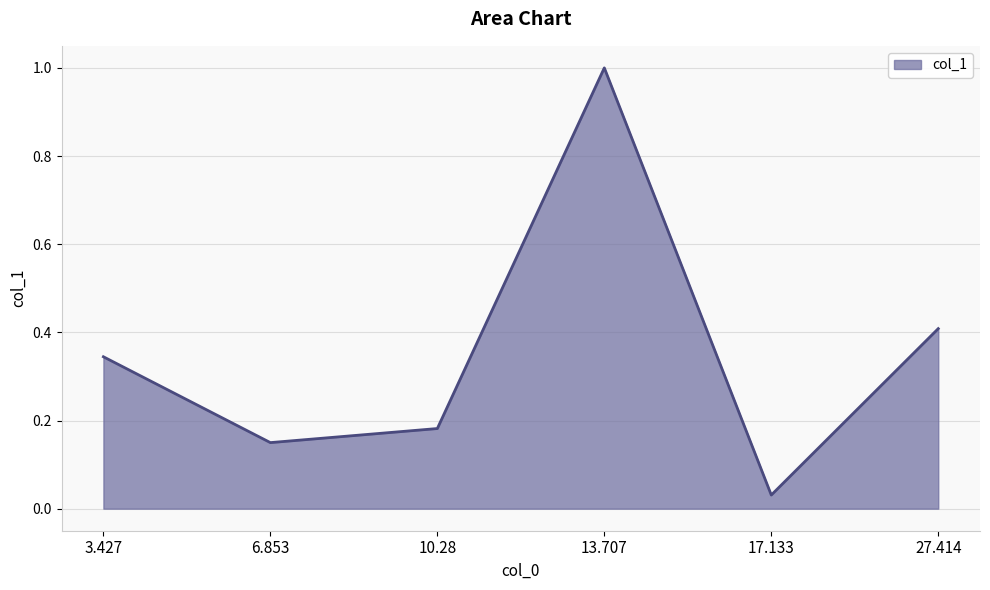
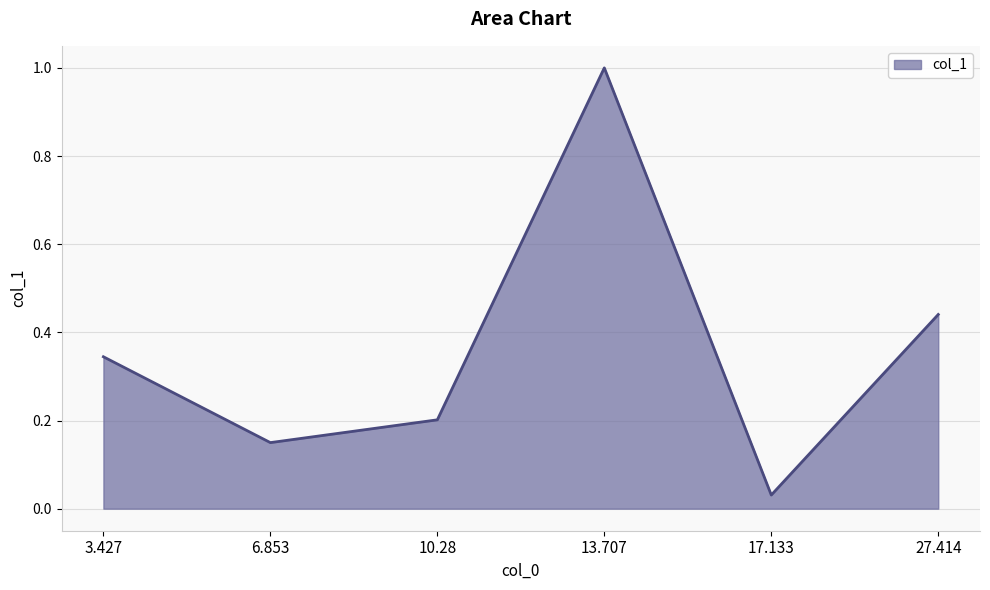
10.28: 0.18 -> 0.20
27.414: 0.41 -> 0.44
